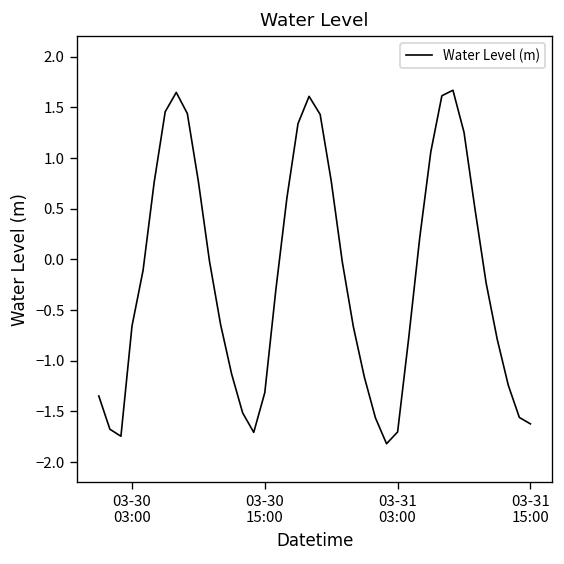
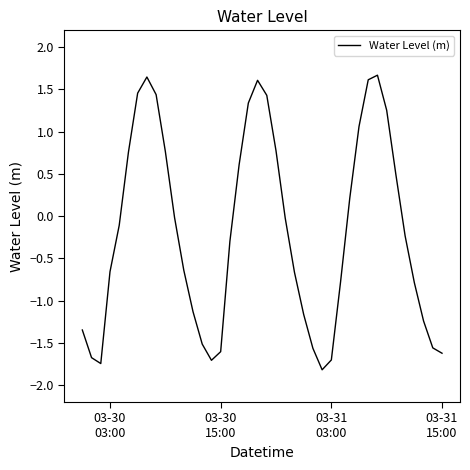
03-30 15:00: -1.3 -> -1.6
